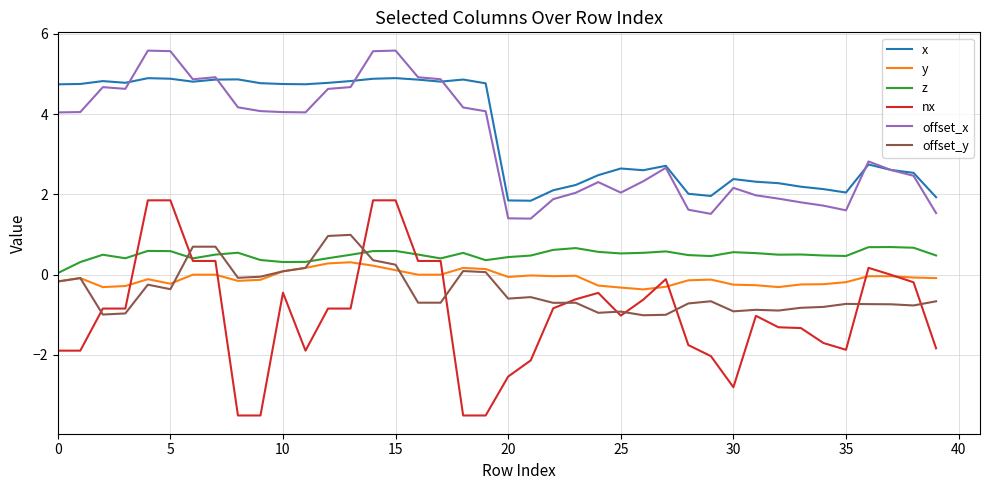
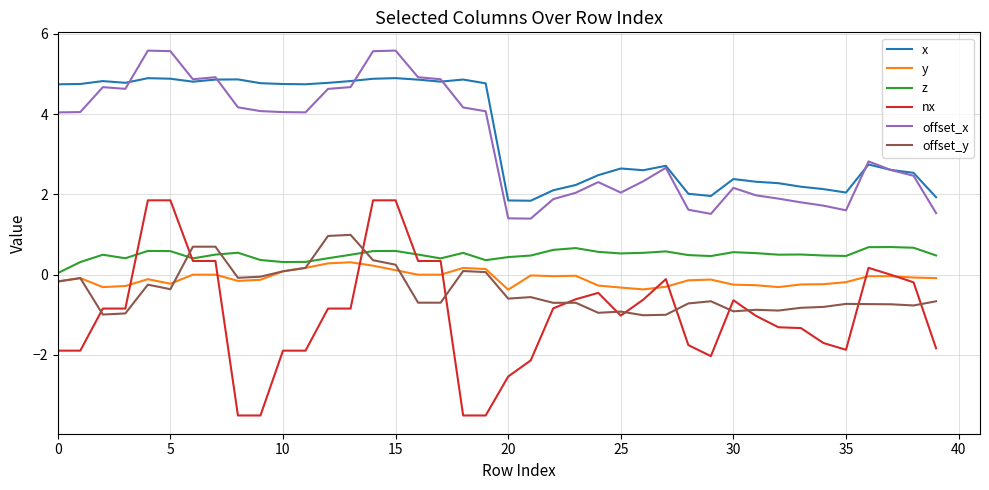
nx, 10: -0.4 -> -1.9
y, 20: -0.1 -> -0.4
nx, 30: -2.8 -> -0.6
